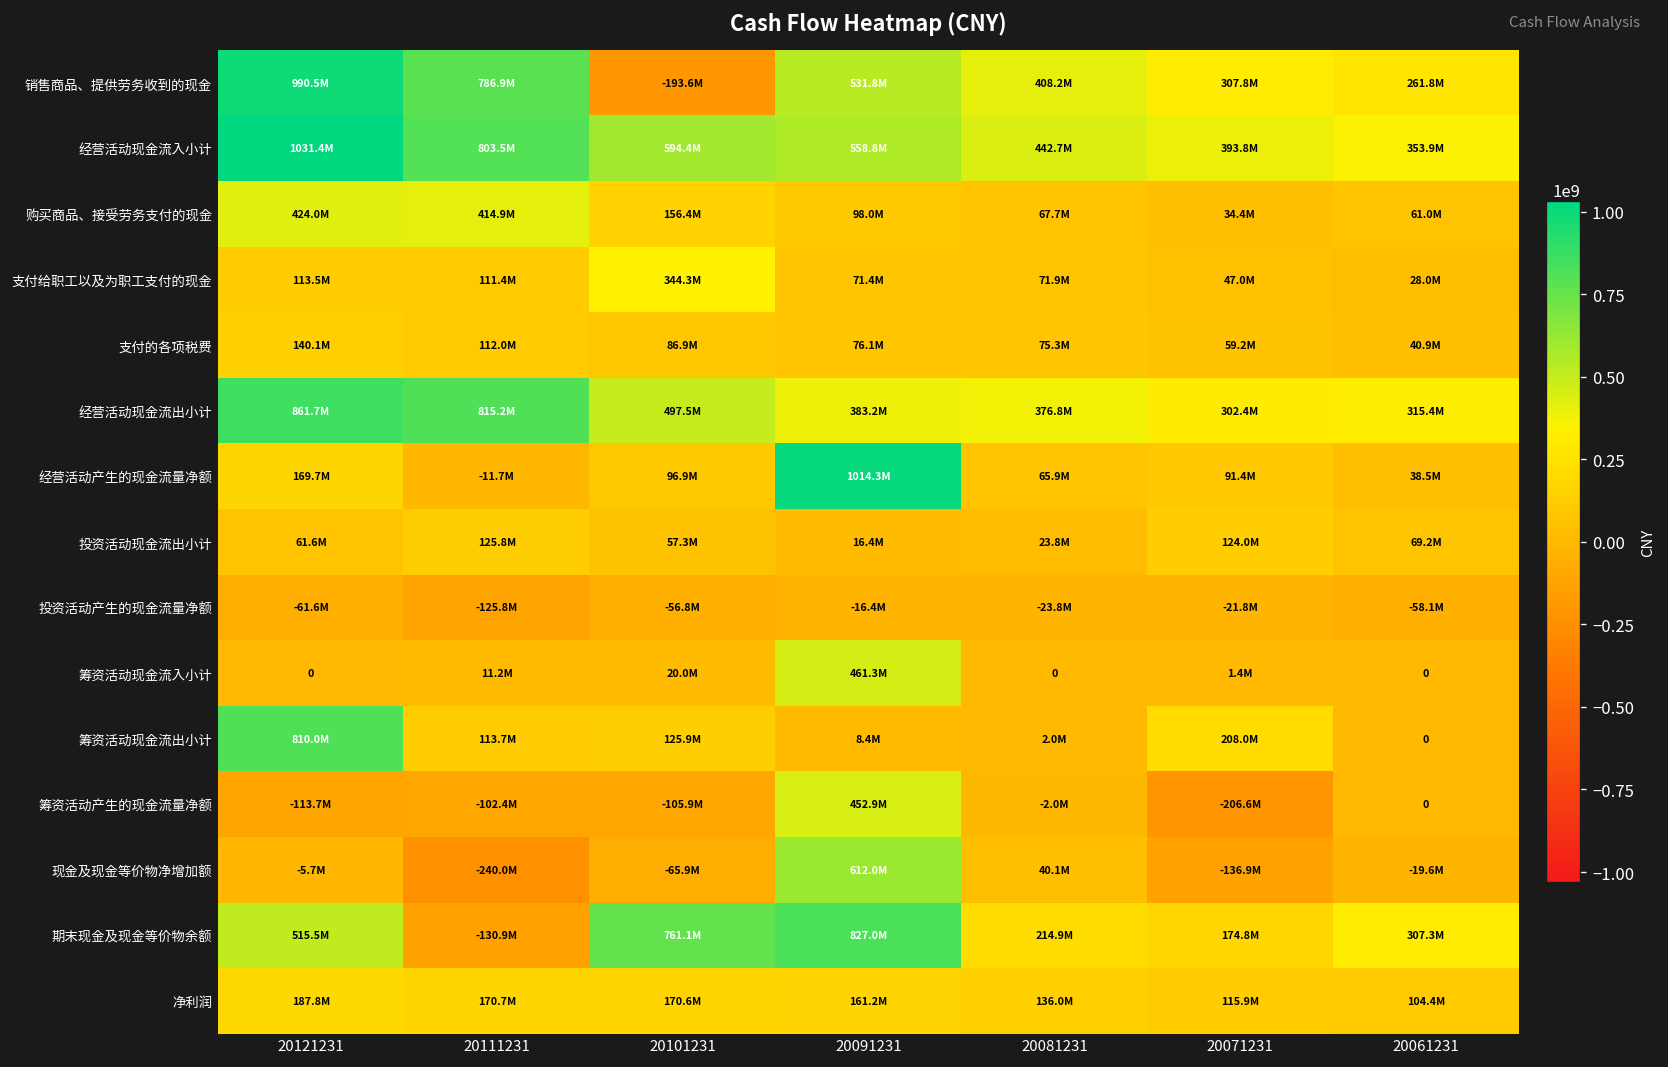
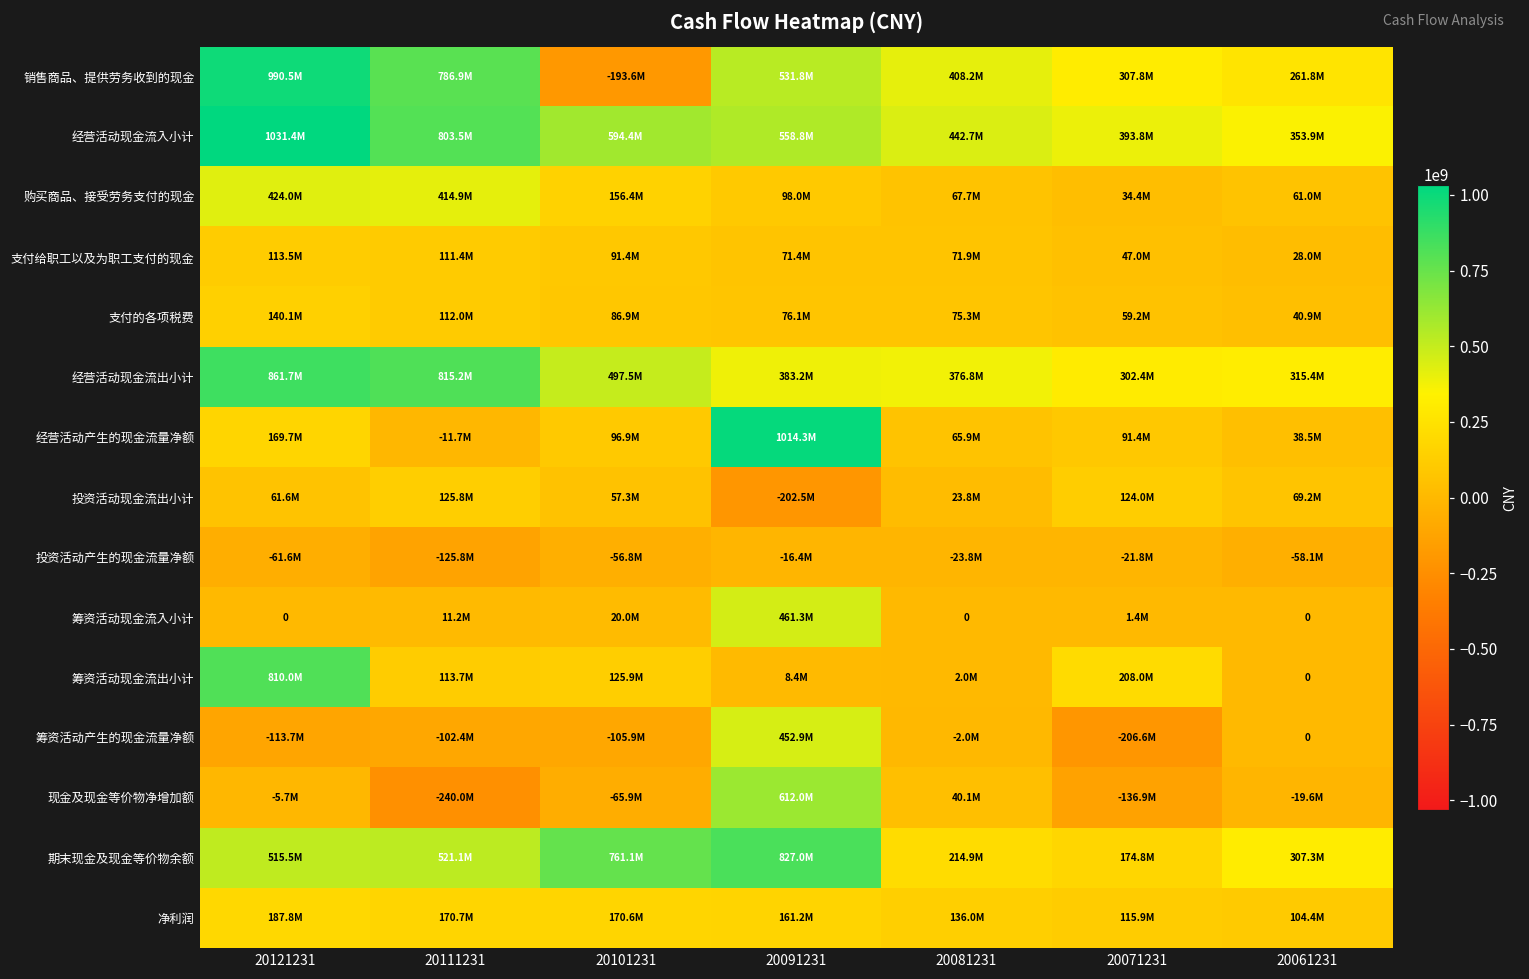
支付给职工以及为职工支付的现金, 20101231: 344.3M -> 91.4M
投资活动现金流出小计, 20091231: 16.4M -> -202.5M
期末现金及现金等价物余额, 20111231: -130.9M -> 521.1M
